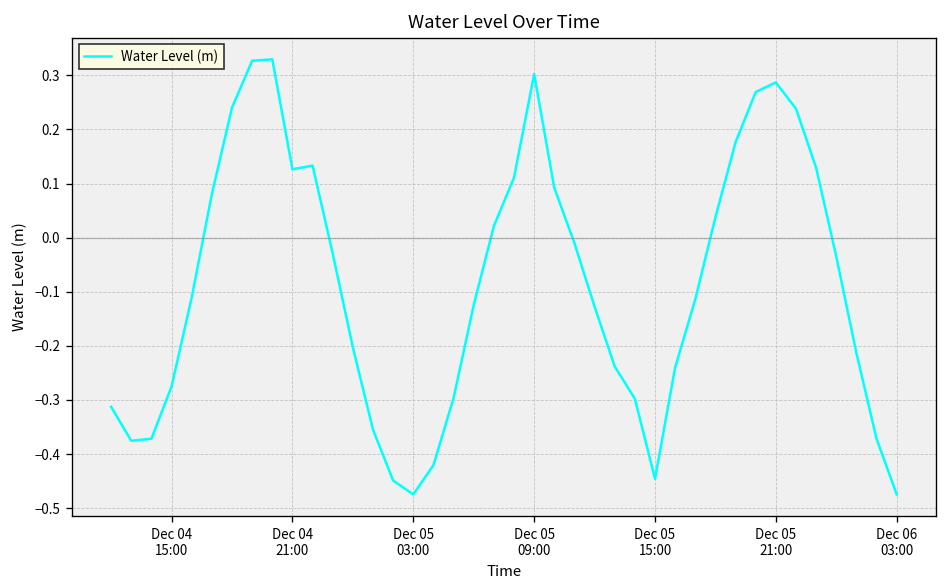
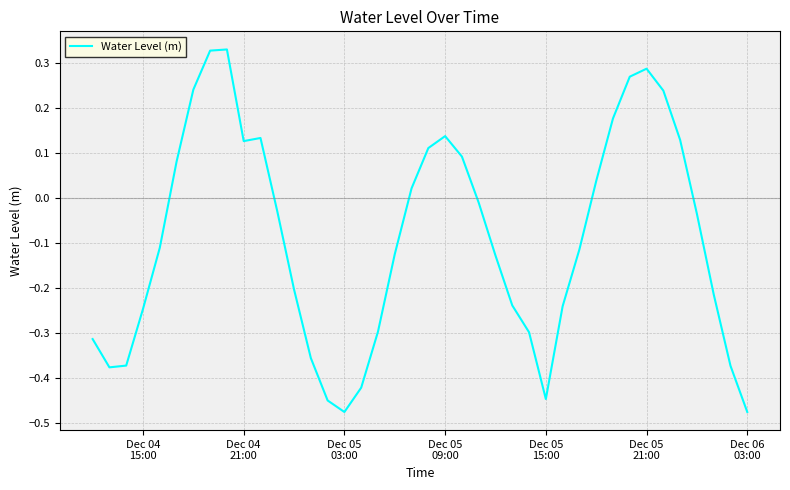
Dec 04 15:00: -0.27 -> -0.25
Dec 05 09:00: 0.30 -> 0.14
